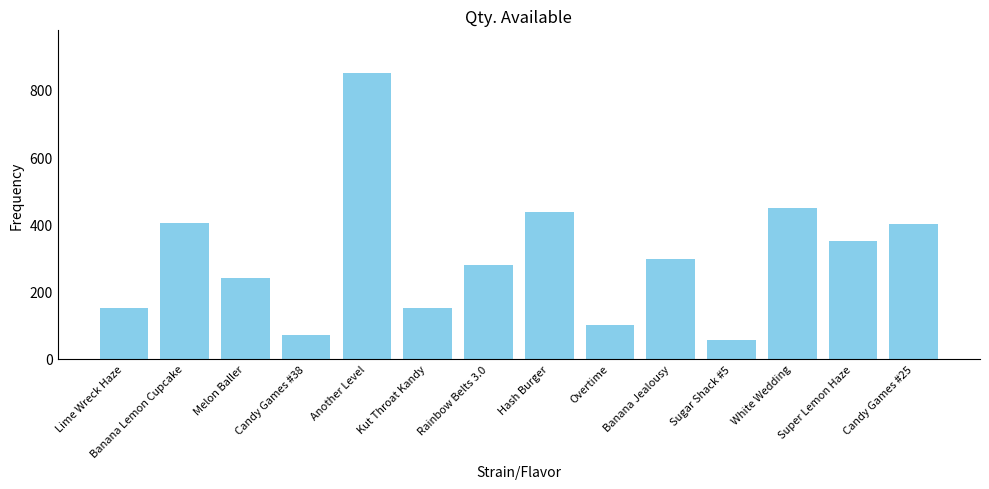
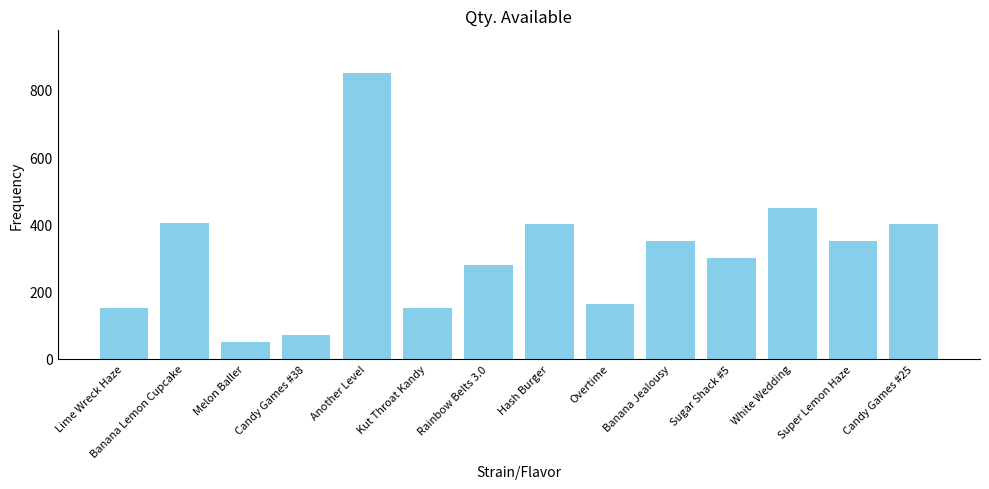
Melon Baller: 240 -> 50
Hash Burger: 440 -> 400
Overtime: 100 -> 160
Banana Jealousy: 300 -> 350
Sugar Shack #5: 60 -> 300
